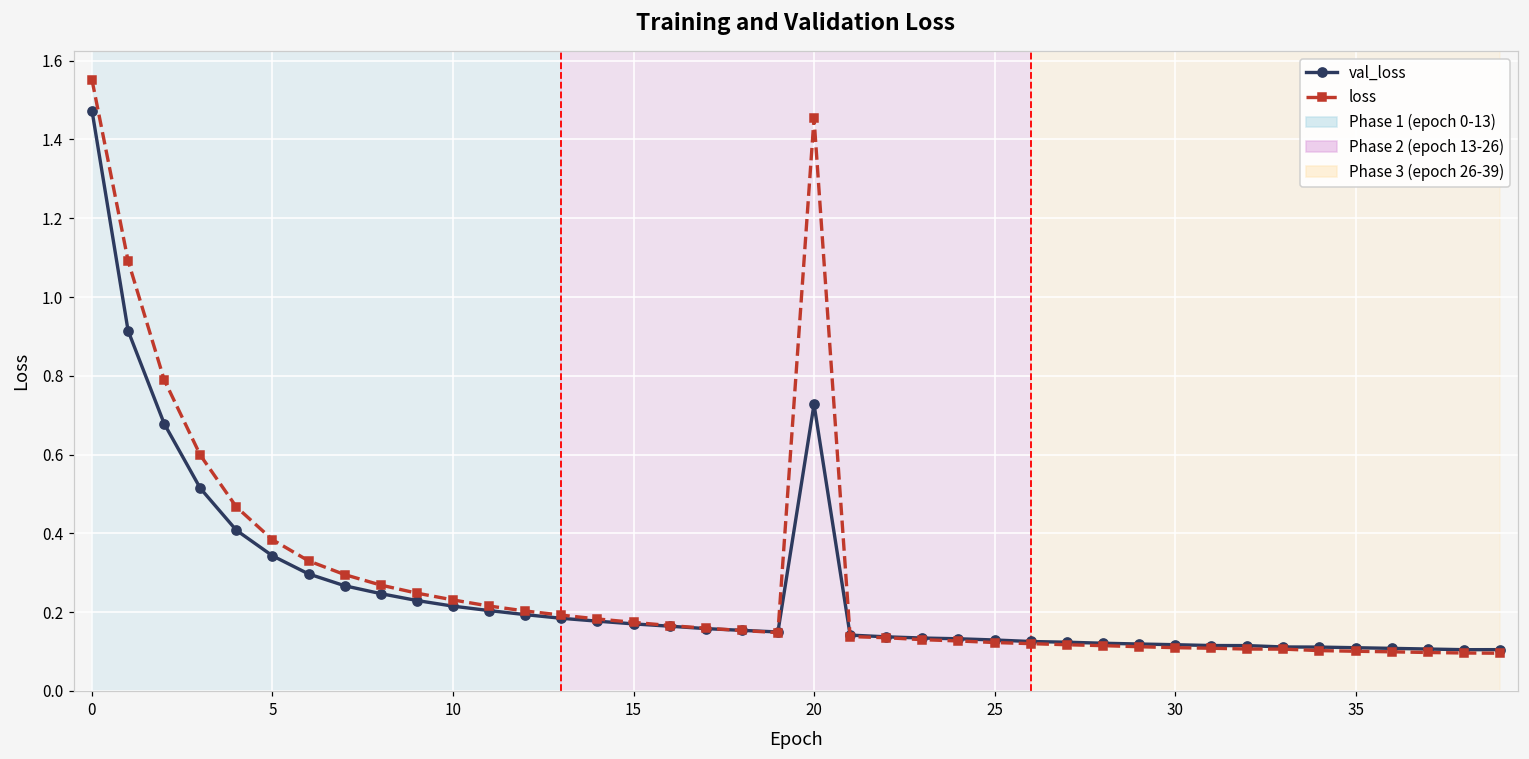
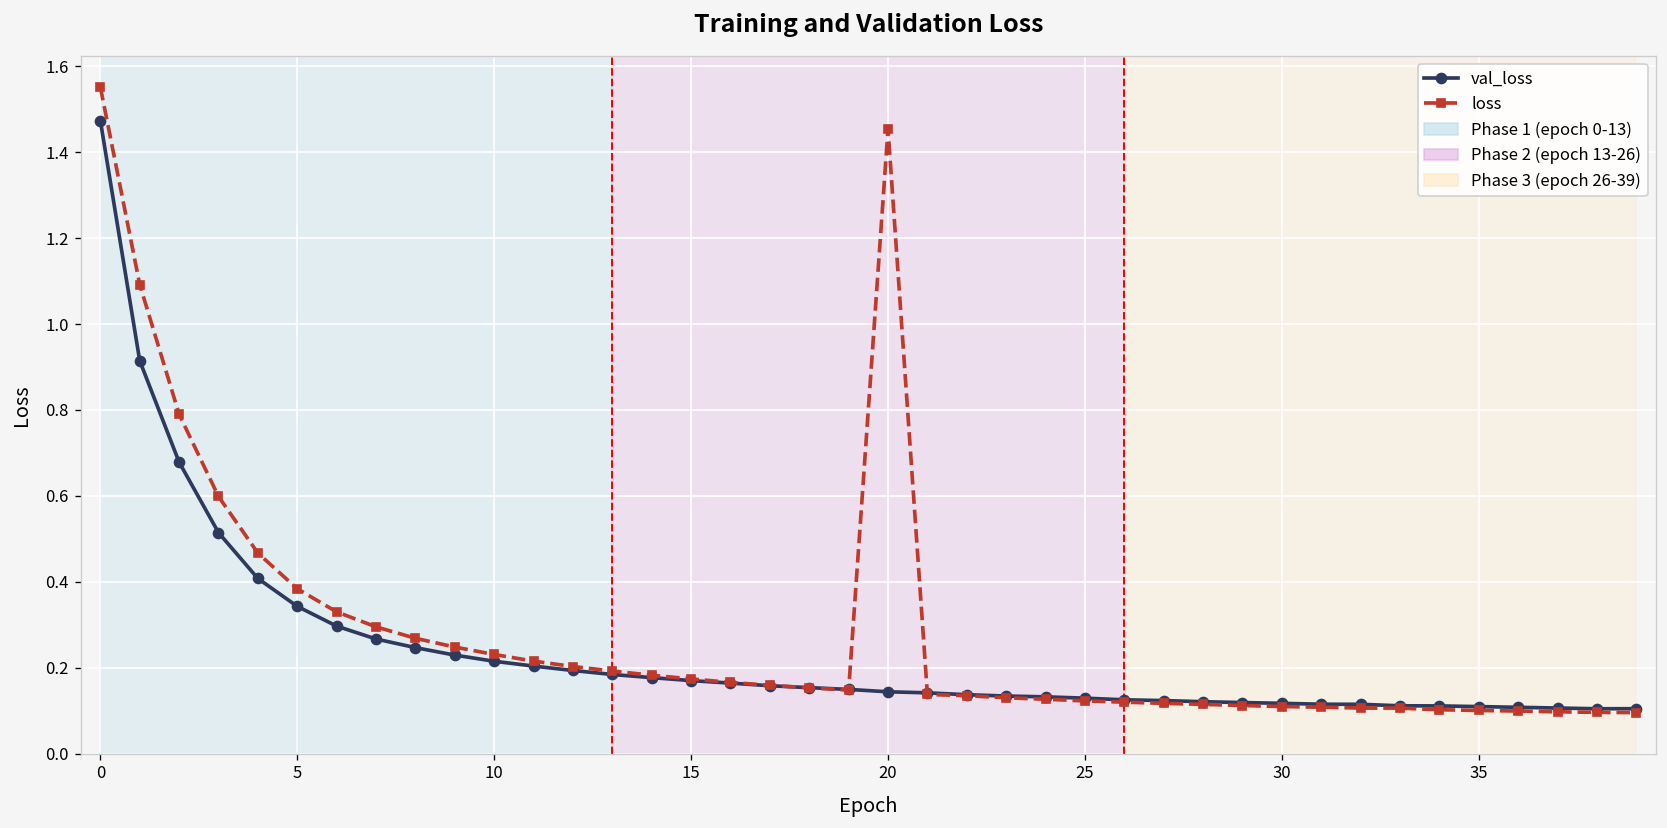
val_loss, 20: 0.73 -> 0.14
